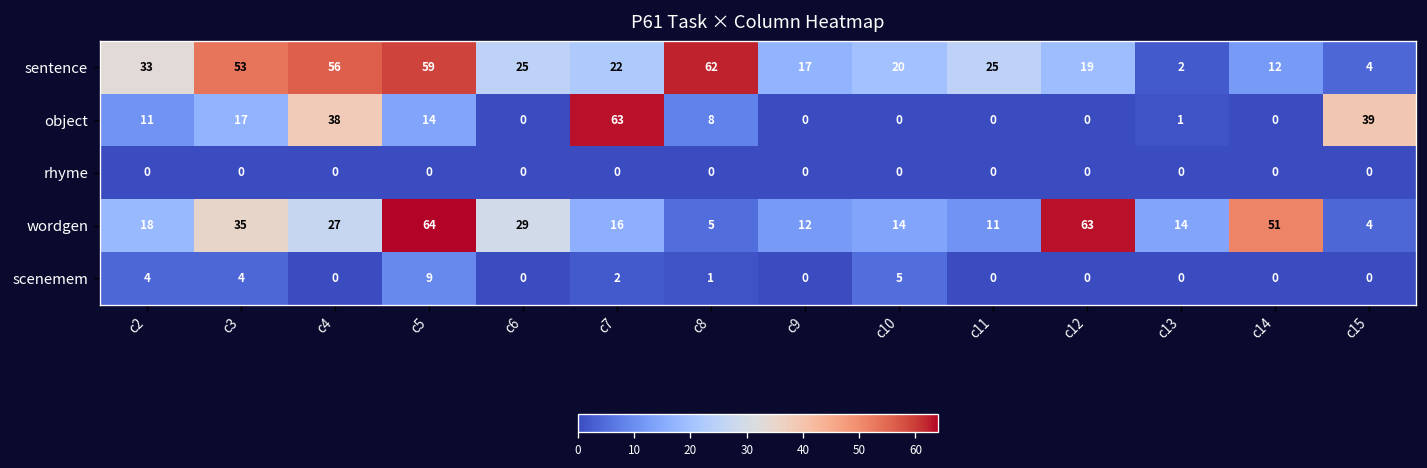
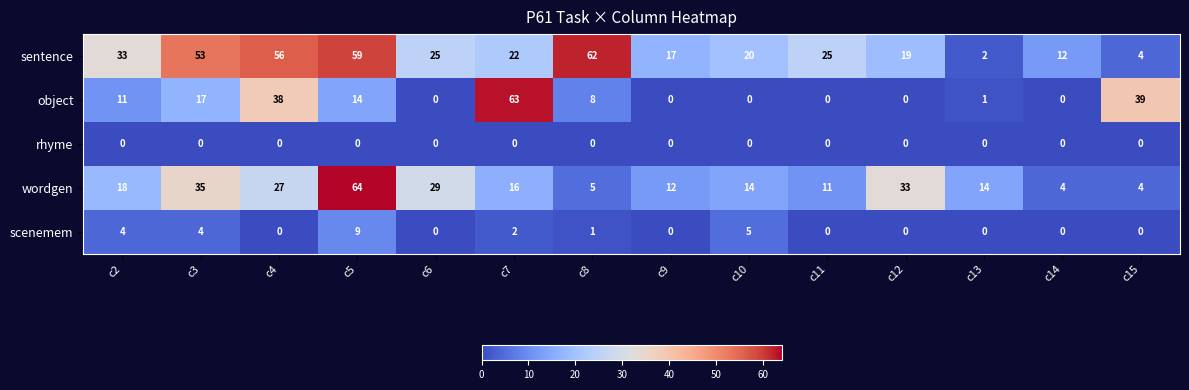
wordgen, c12: 63 -> 33
wordgen, c14: 51 -> 4
